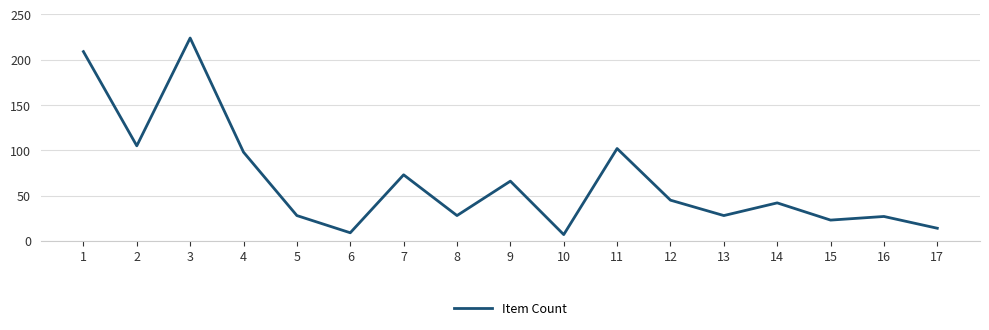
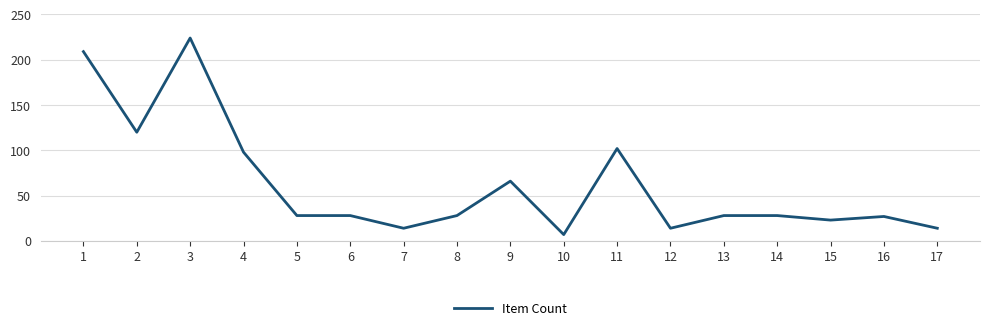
2: 110 -> 120
6: 10 -> 30
7: 70 -> 10
12: 50 -> 10
14: 40 -> 30
